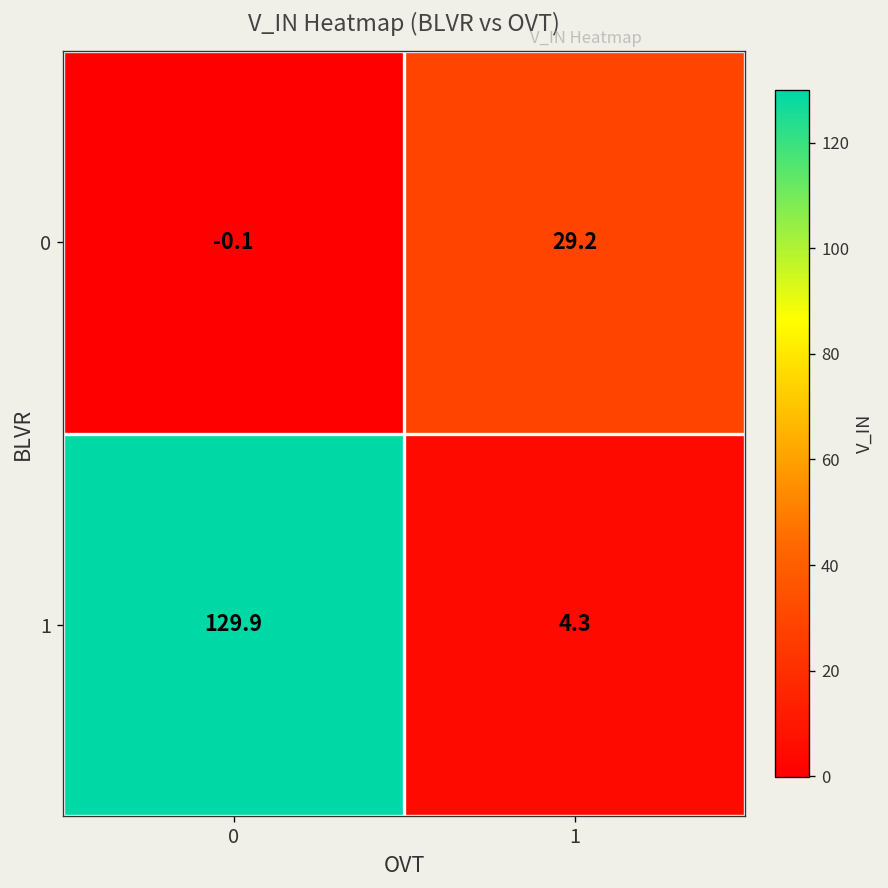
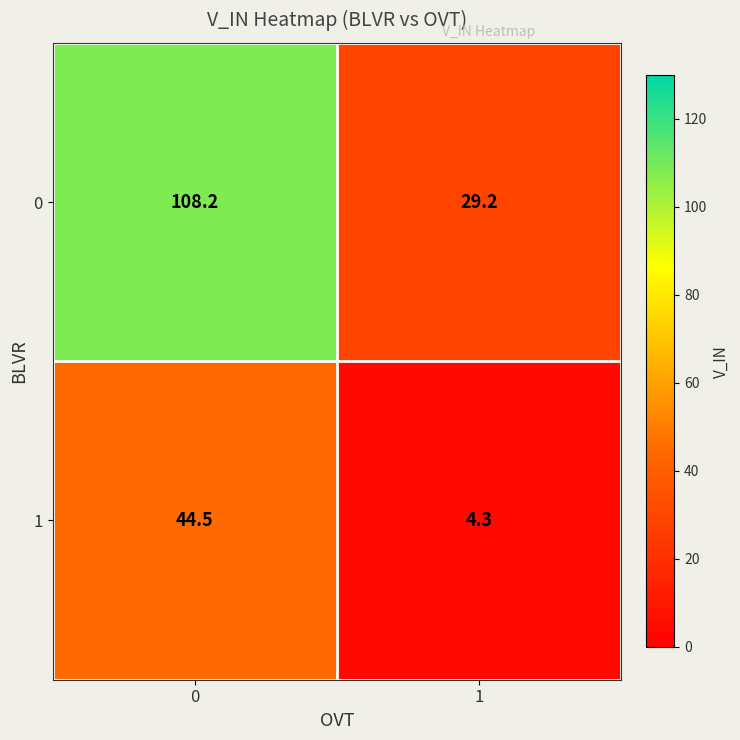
0, 0: -0.1 -> 108.2
1, 0: 129.9 -> 44.5
